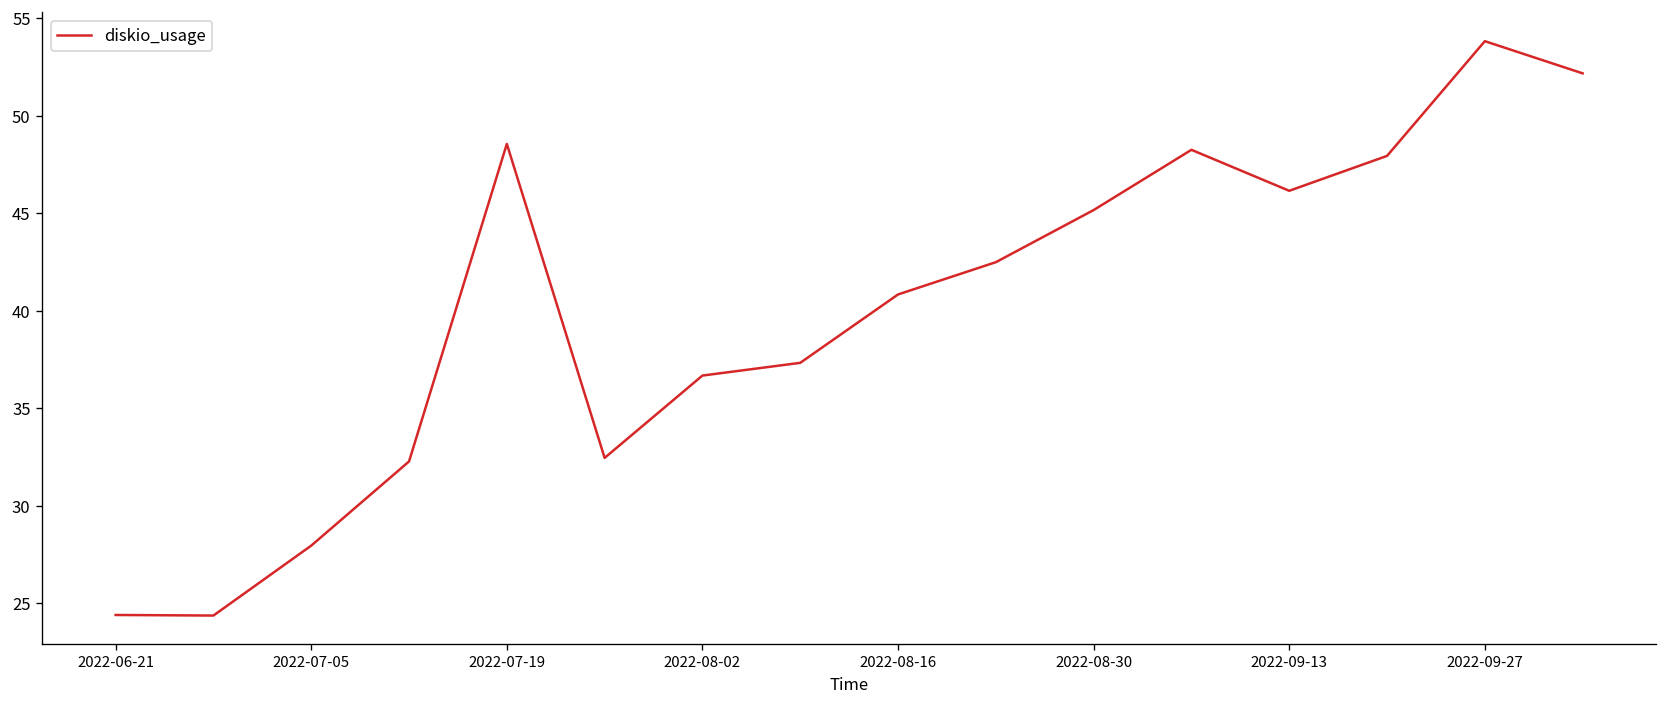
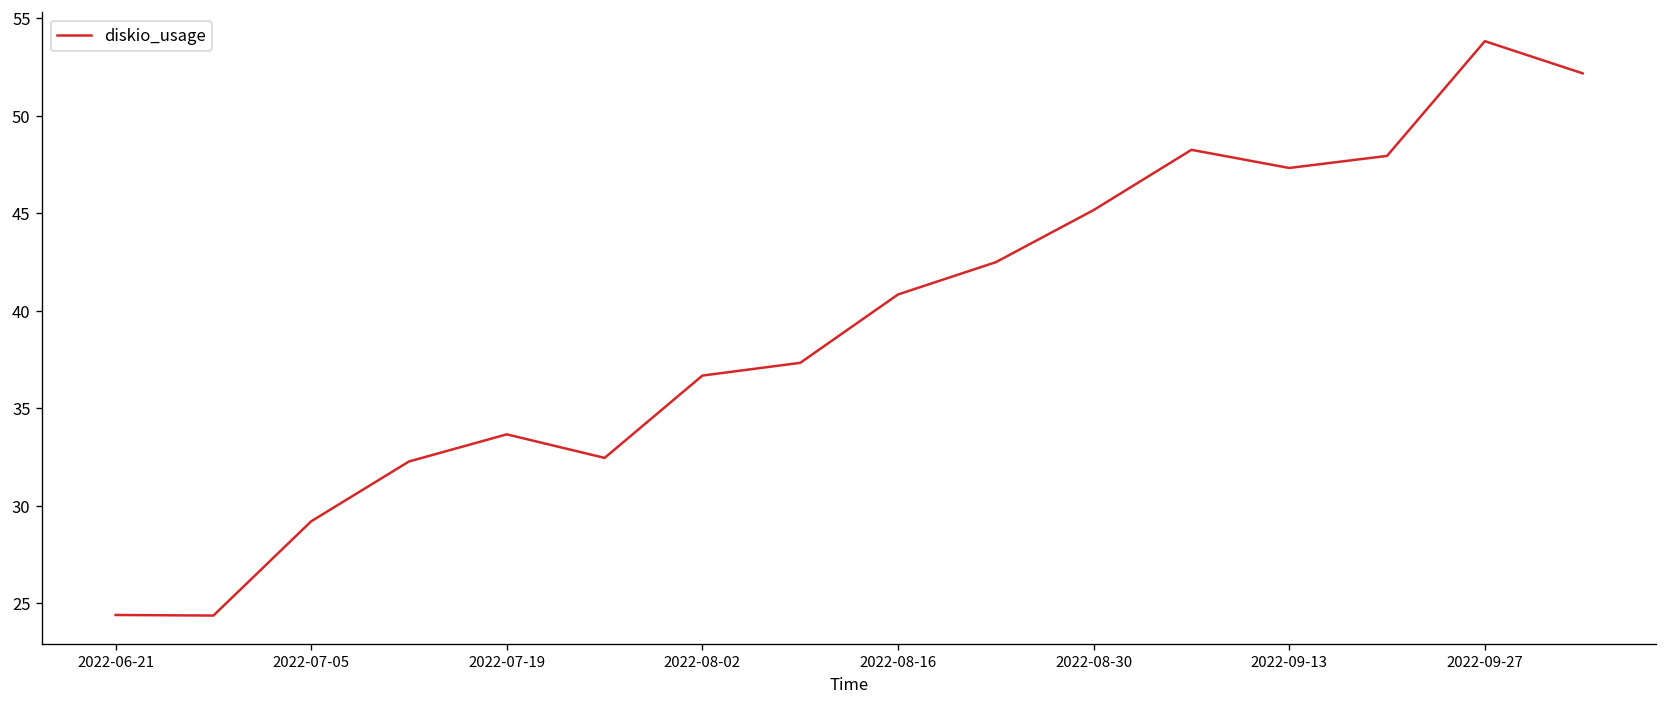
2022-07-05: 28.0 -> 29.2
2022-07-19: 48.6 -> 33.7
2022-09-13: 46.2 -> 47.3
